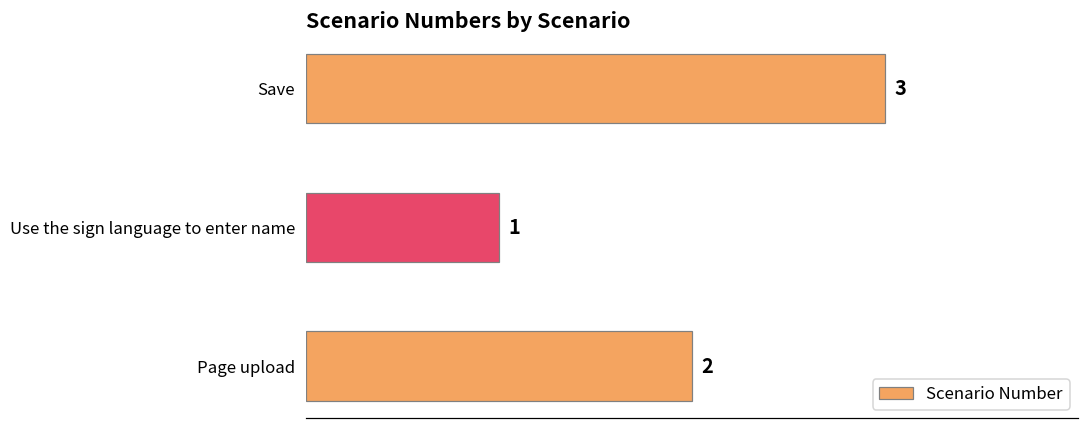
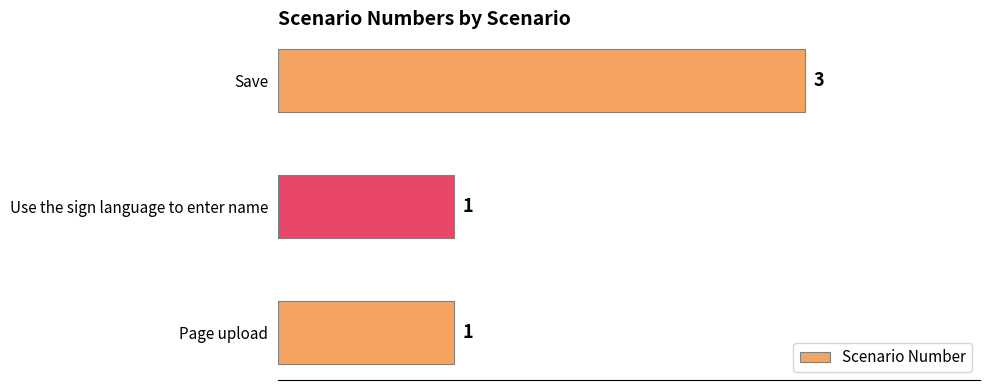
Page upload: 2 -> 1
